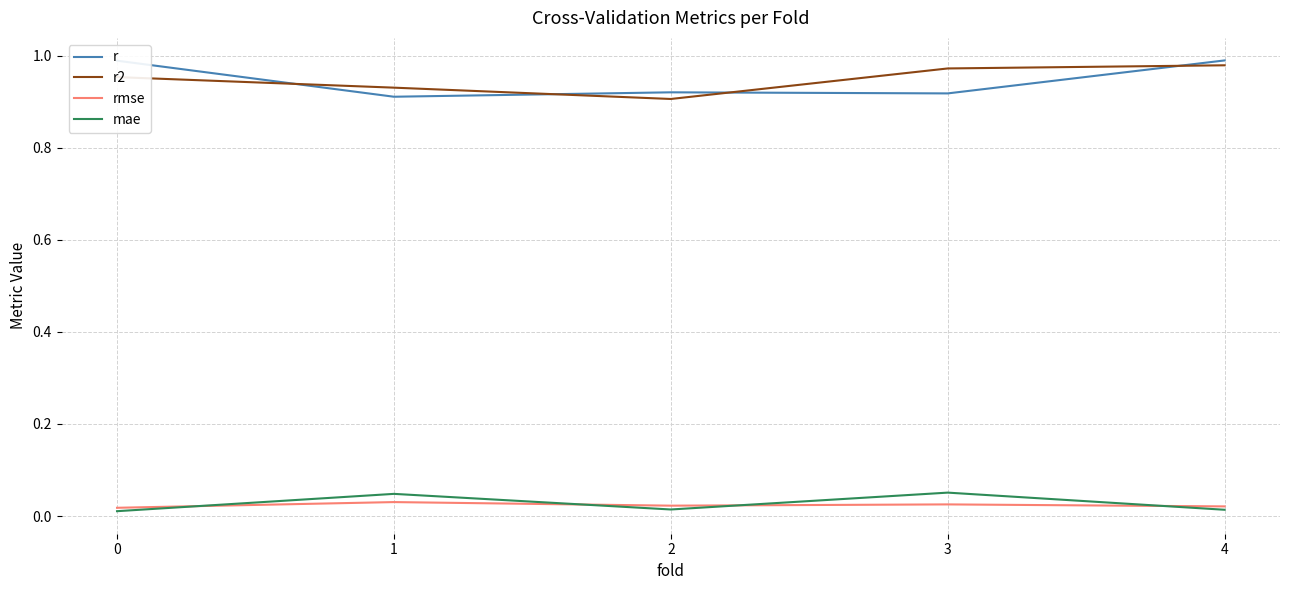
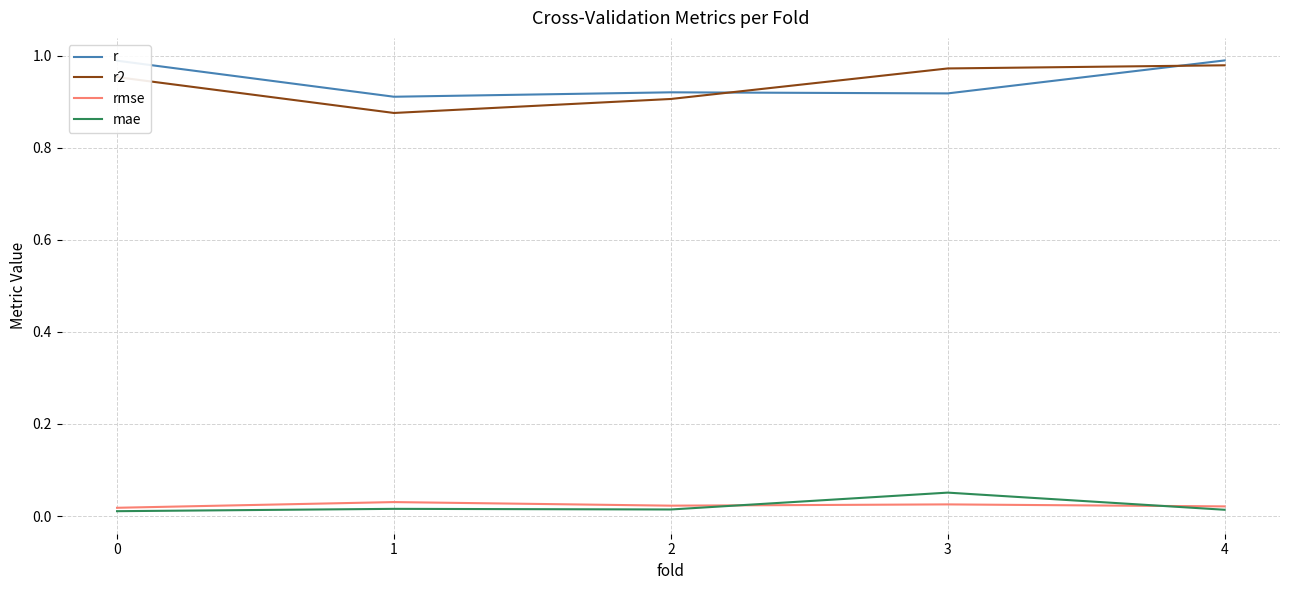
r2, 1: 0.93 -> 0.88
mae, 1: 0.05 -> 0.02
